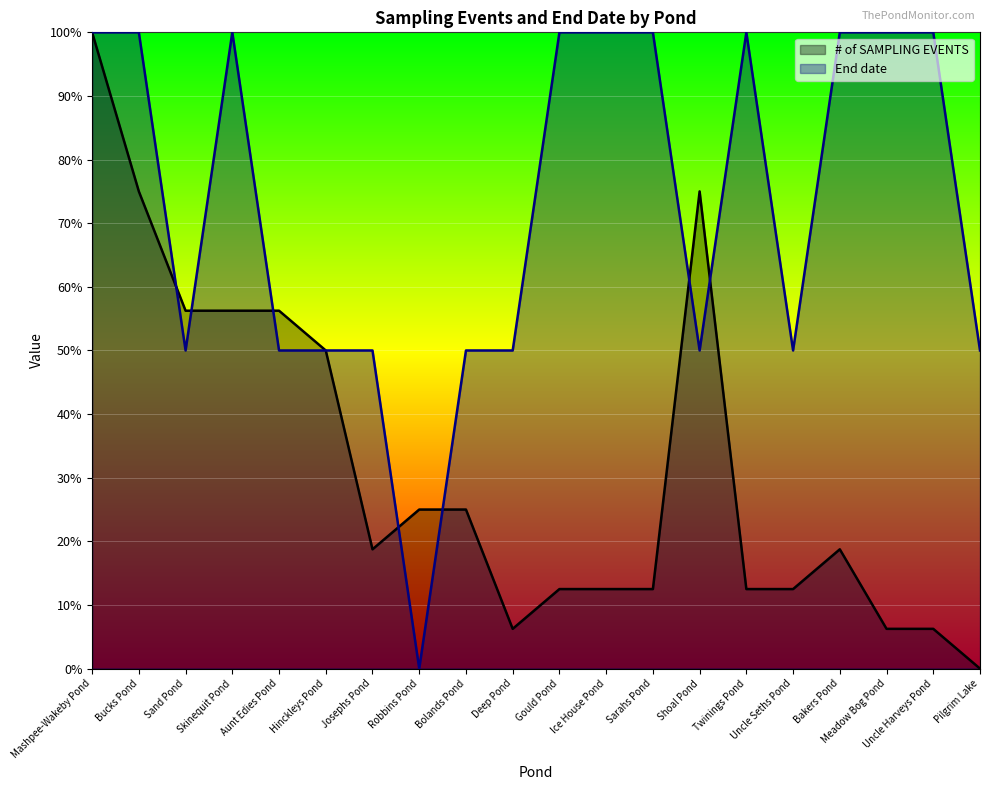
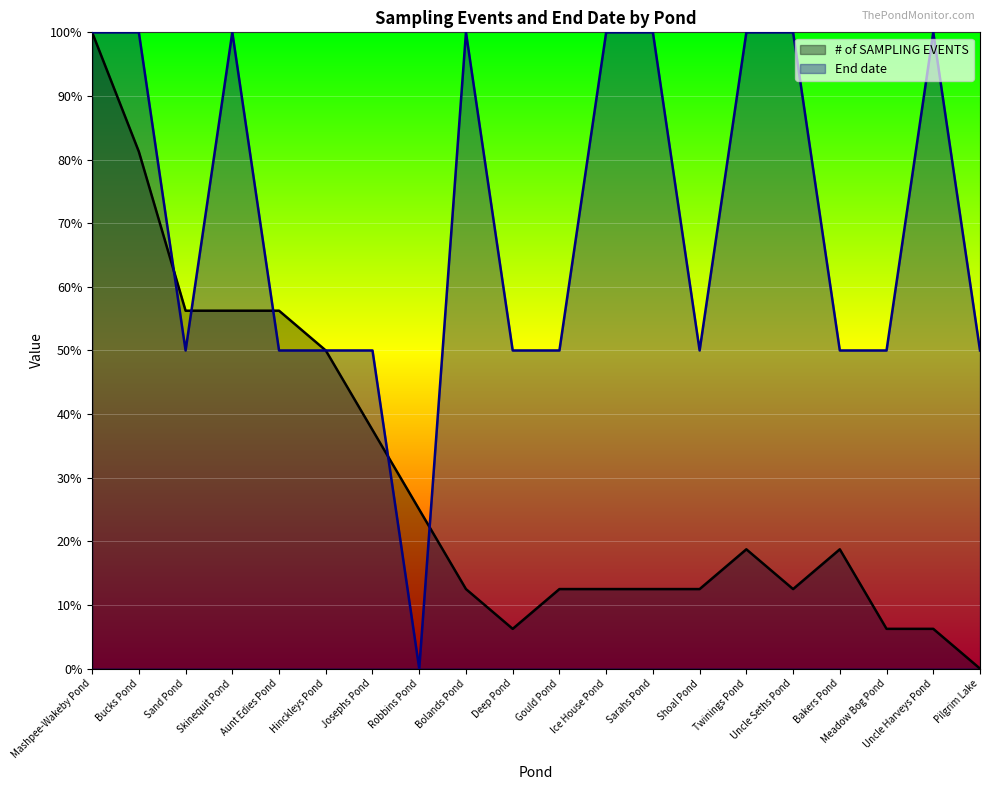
# of SAMPLING EVENTS, Bucks Pond: 75% -> 81%
# of SAMPLING EVENTS, Josephs Pond: 19% -> 38%
# of SAMPLING EVENTS, Bolands Pond: 25% -> 13%
End date, Bolands Pond: 50% -> 100%
End date, Gould Pond: 100% -> 50%
# of SAMPLING EVENTS, Shoal Pond: 75% -> 13%
# of SAMPLING EVENTS, Twinings Pond: 13% -> 19%
End date, Uncle Seths Pond: 50% -> 100%
End date, Bakers Pond: 100% -> 50%
End date, Meadow Bog Pond: 100% -> 50%
